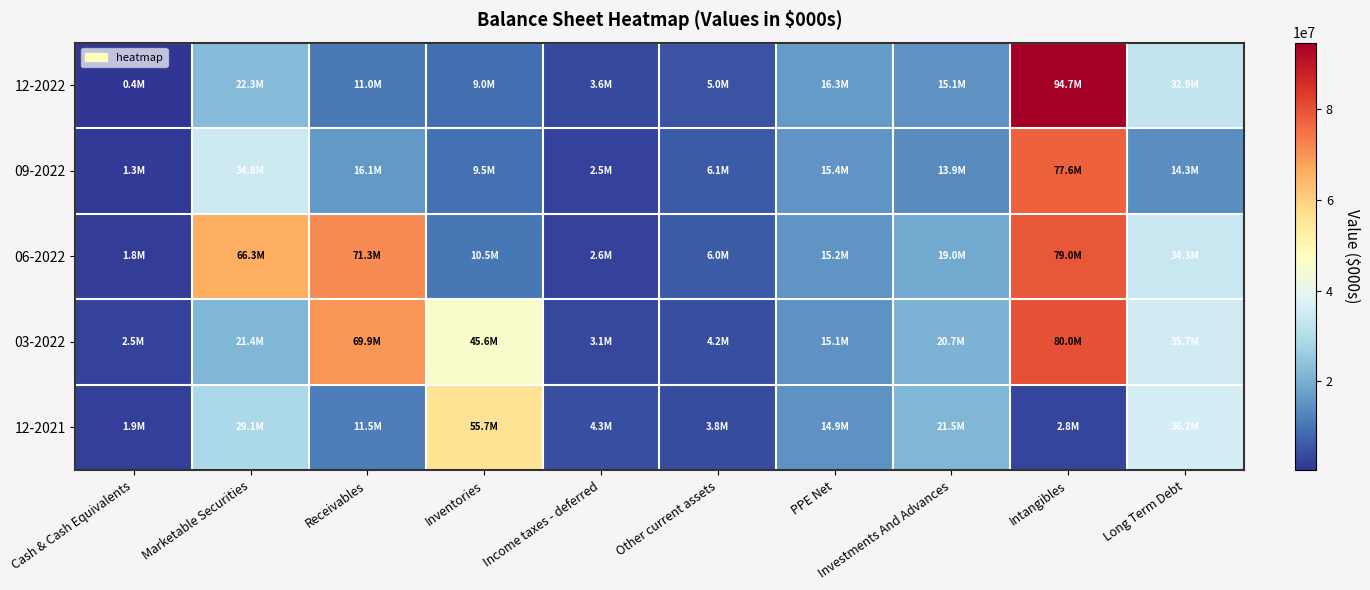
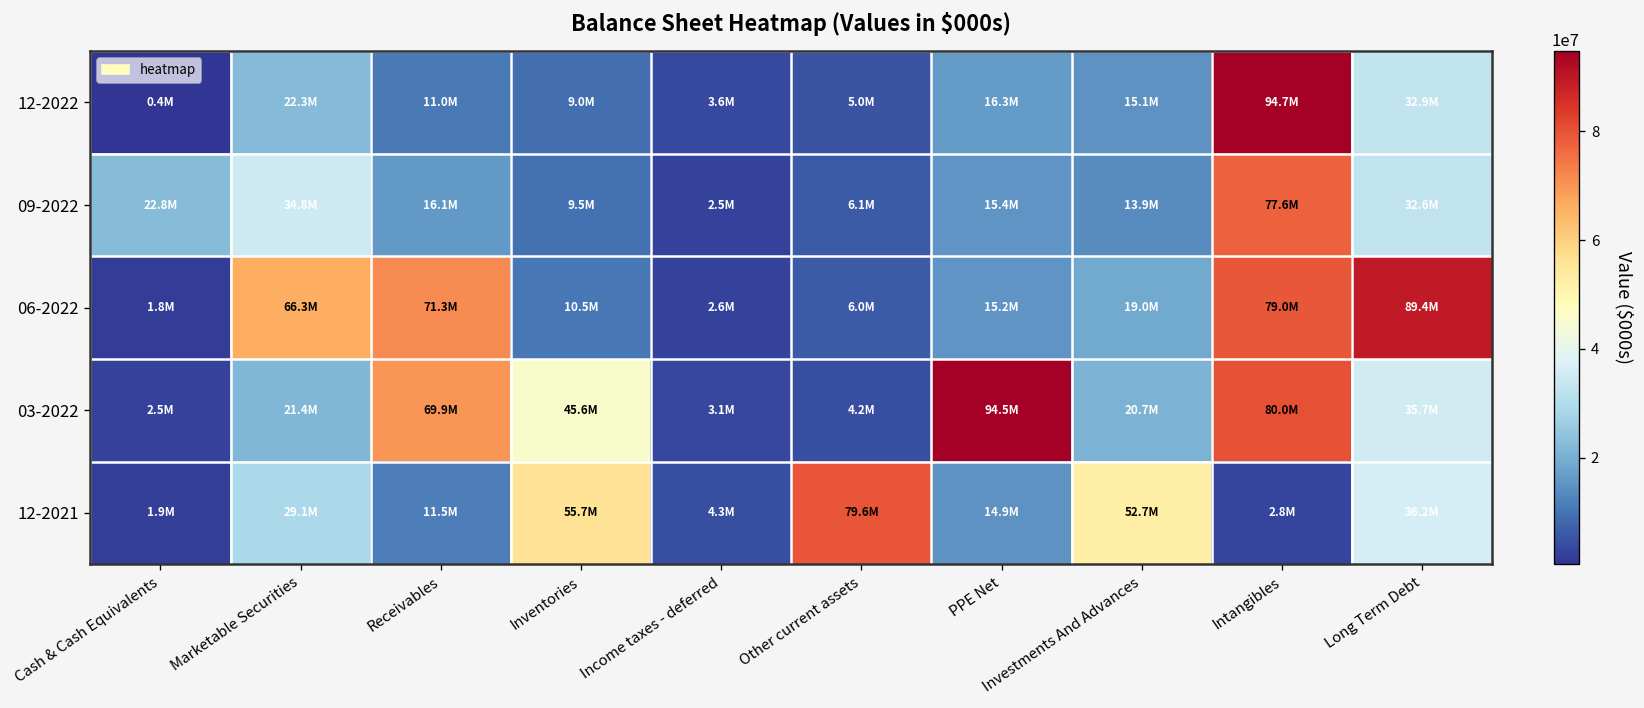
09-2022, Cash & Cash Equivalents: 1.3M -> 22.8M
09-2022, Long Term Debt: 14.3M -> 32.6M
06-2022, Long Term Debt: 34.3M -> 89.4M
03-2022, PPE Net: 15.1M -> 94.5M
12-2021, Other current assets: 3.8M -> 79.6M
12-2021, Investments And Advances: 21.5M -> 52.7M
